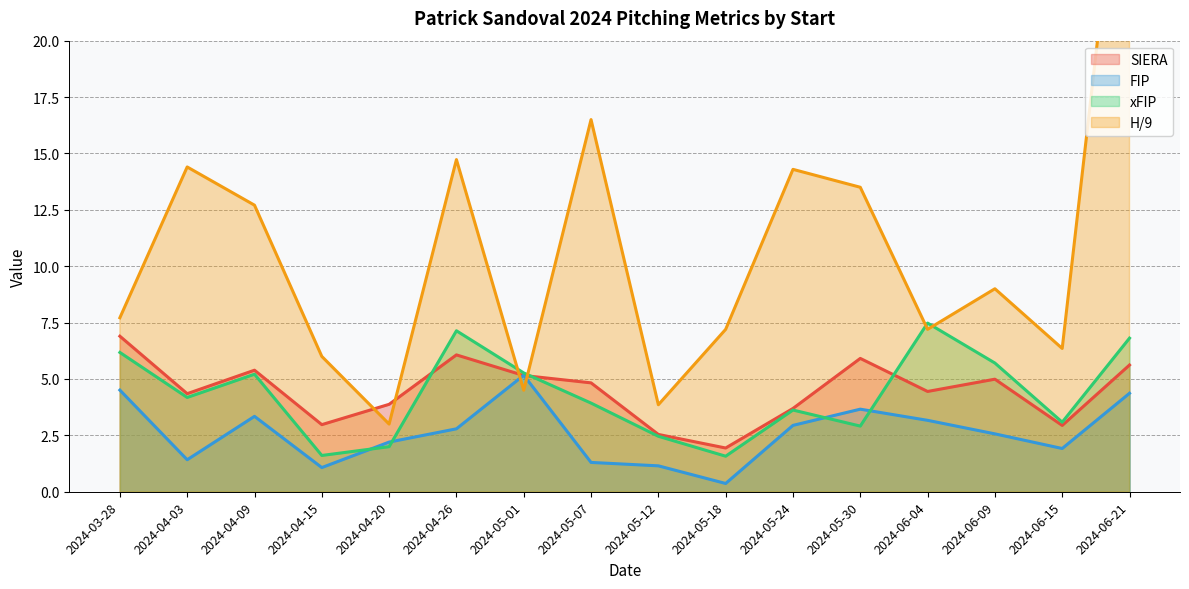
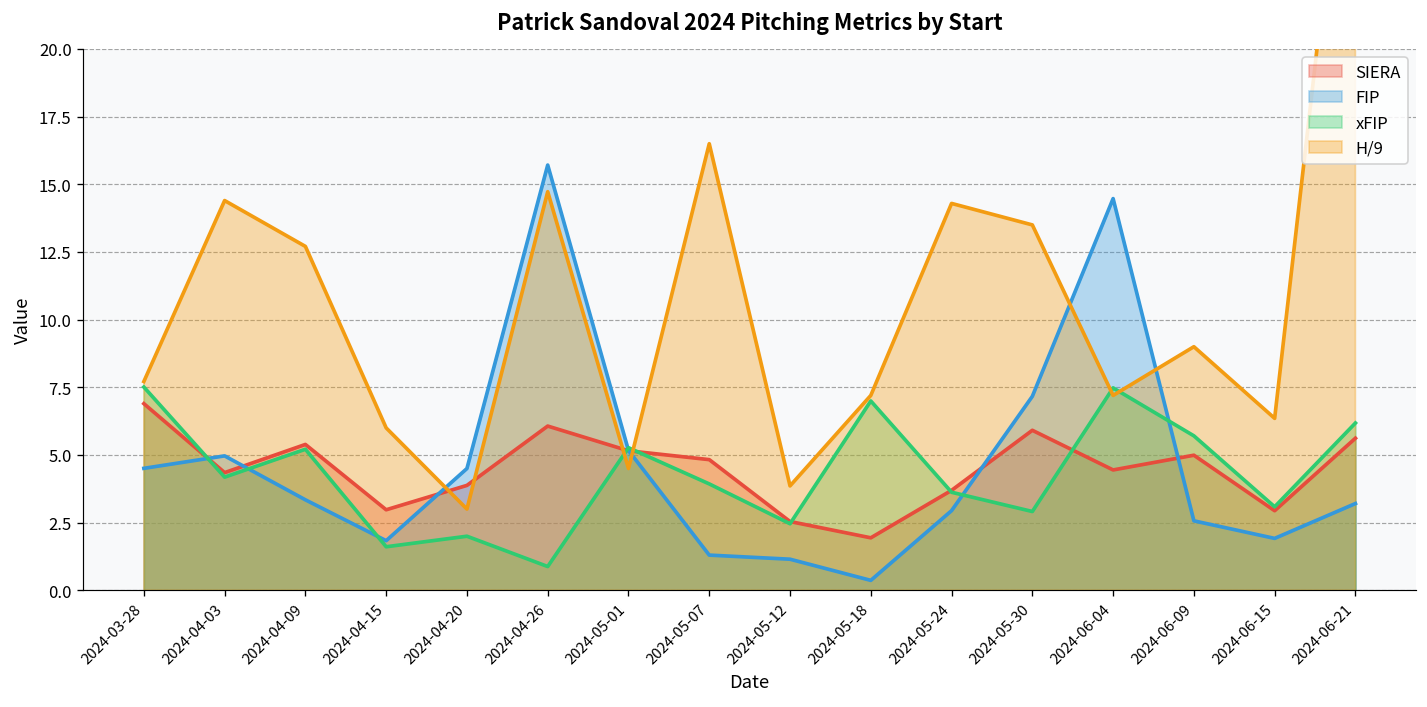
xFIP, 2024-03-28: 6.2 -> 7.5
FIP, 2024-04-03: 1.4 -> 5.0
FIP, 2024-04-15: 1.1 -> 1.8
FIP, 2024-04-20: 2.2 -> 4.5
FIP, 2024-04-26: 2.8 -> 15.7
xFIP, 2024-04-26: 7.1 -> 0.9
xFIP, 2024-05-18: 1.6 -> 7.0
FIP, 2024-05-30: 3.7 -> 7.2
FIP, 2024-06-04: 3.2 -> 14.5
FIP, 2024-06-21: 4.4 -> 3.2
xFIP, 2024-06-21: 6.8 -> 6.2
